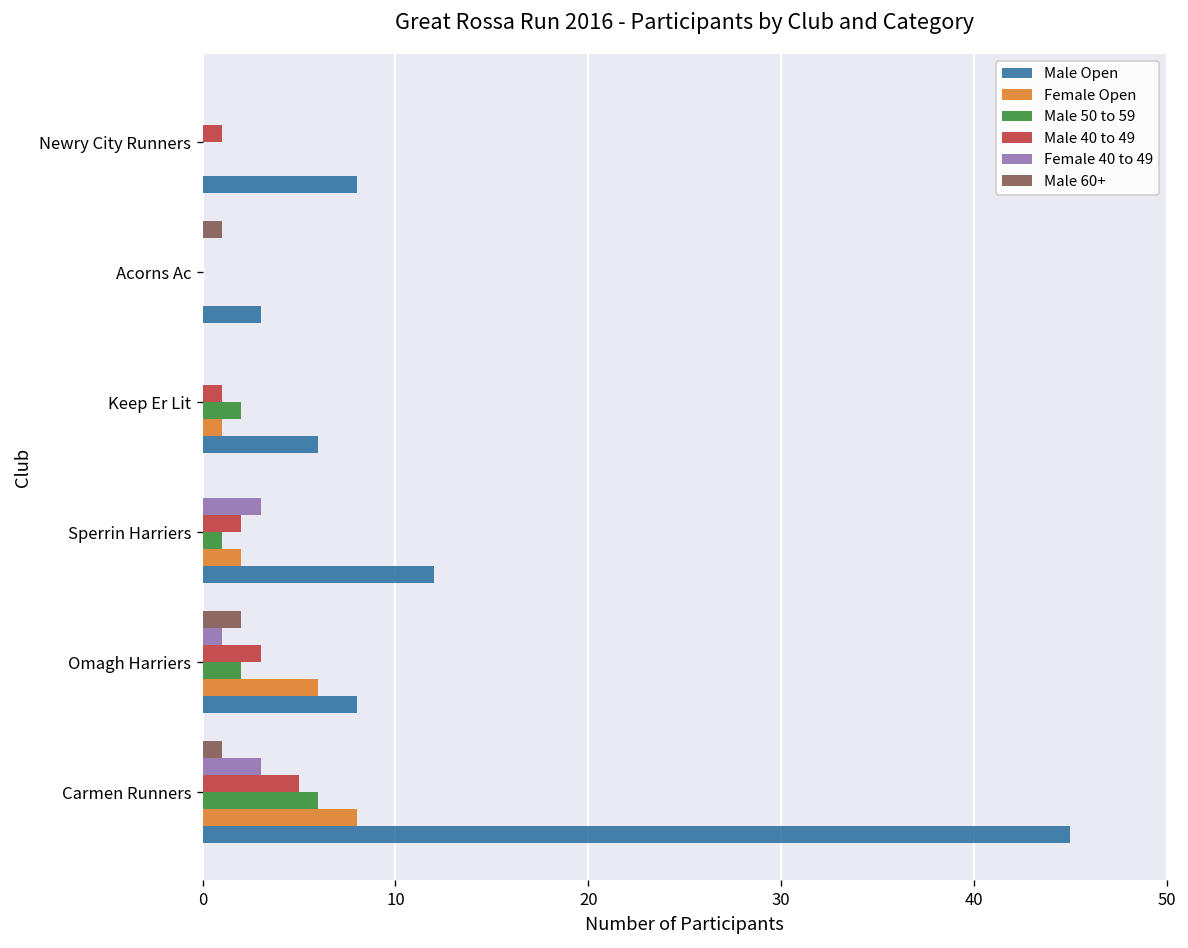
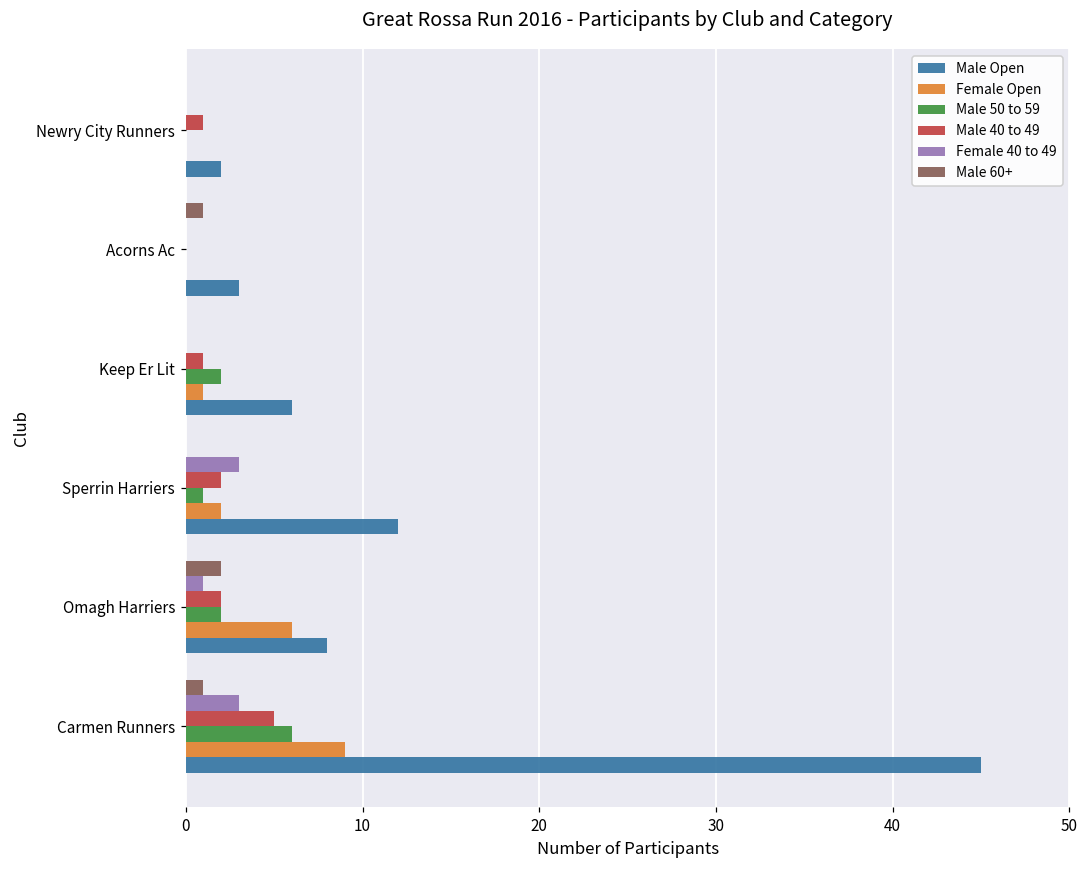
Male Open, Newry City Runners: 8 -> 2
Male 40 to 49, Omagh Harriers: 3 -> 2
Female Open, Carmen Runners: 8 -> 9
